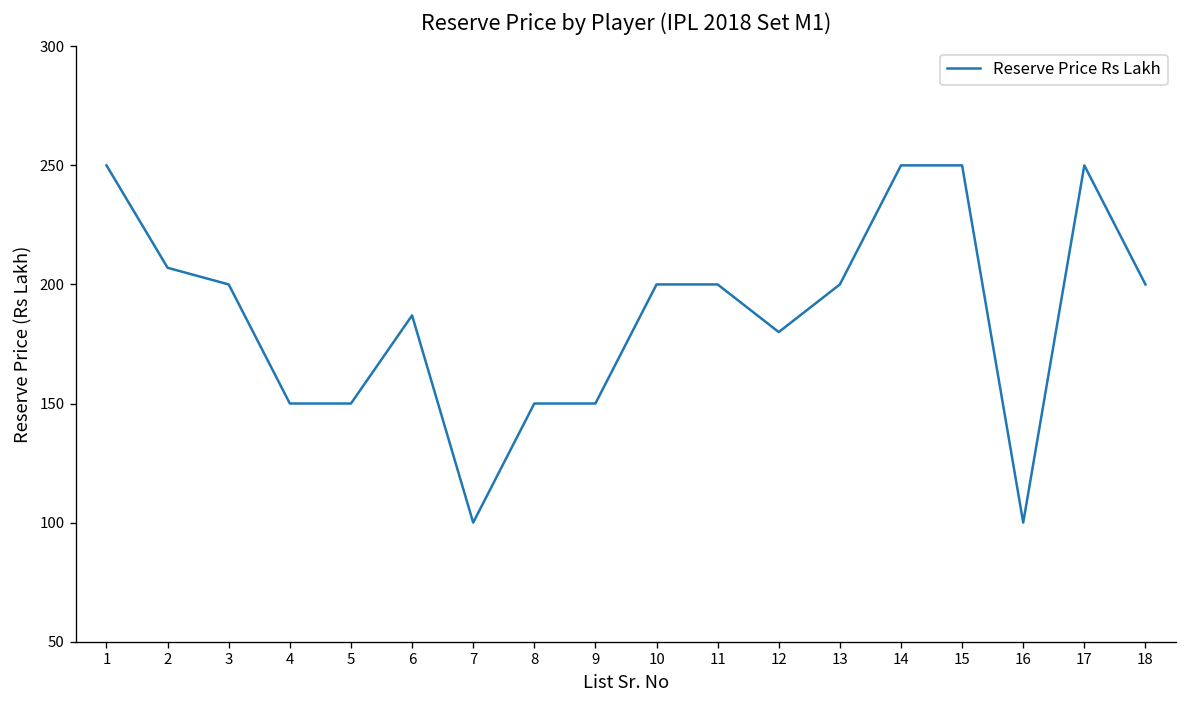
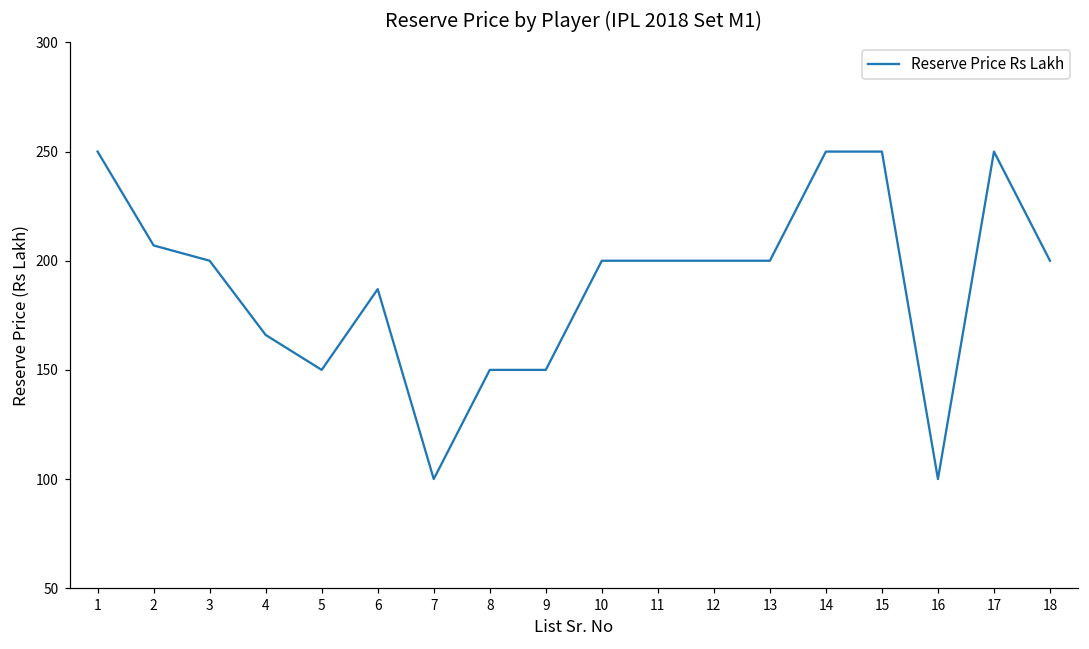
4: 150 -> 166
12: 180 -> 200
